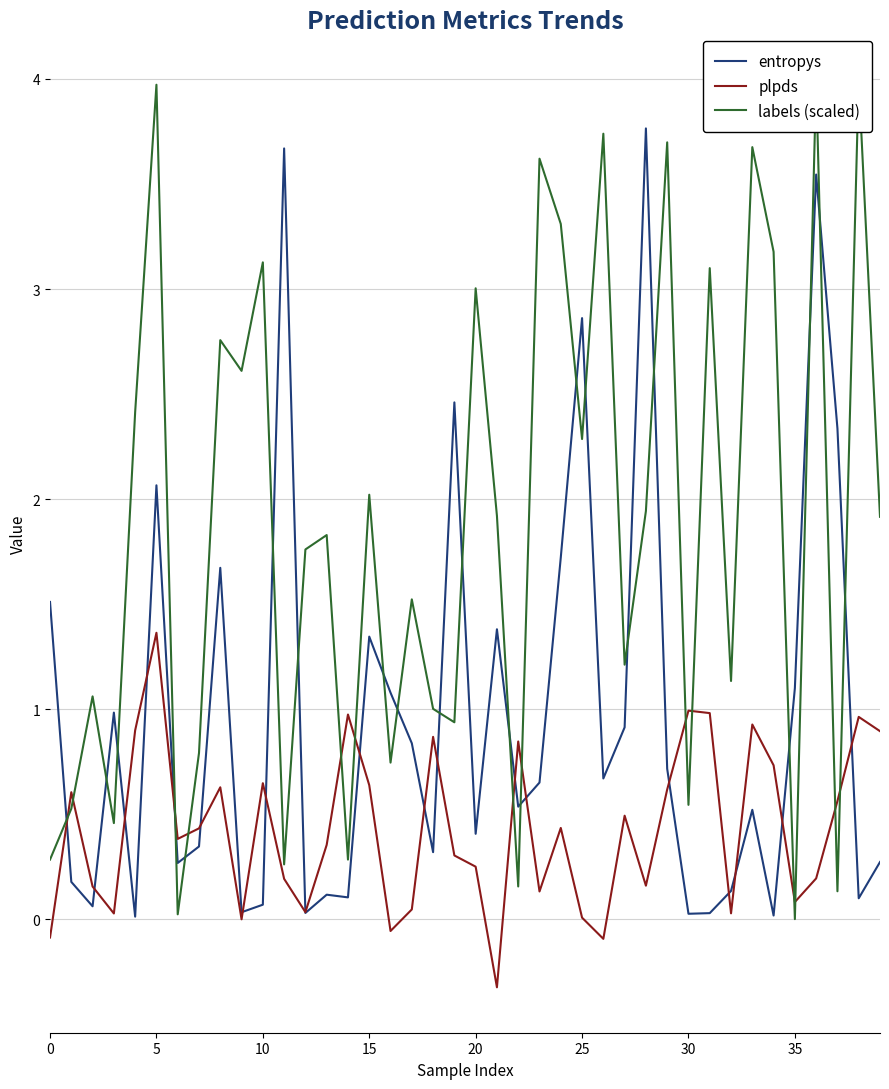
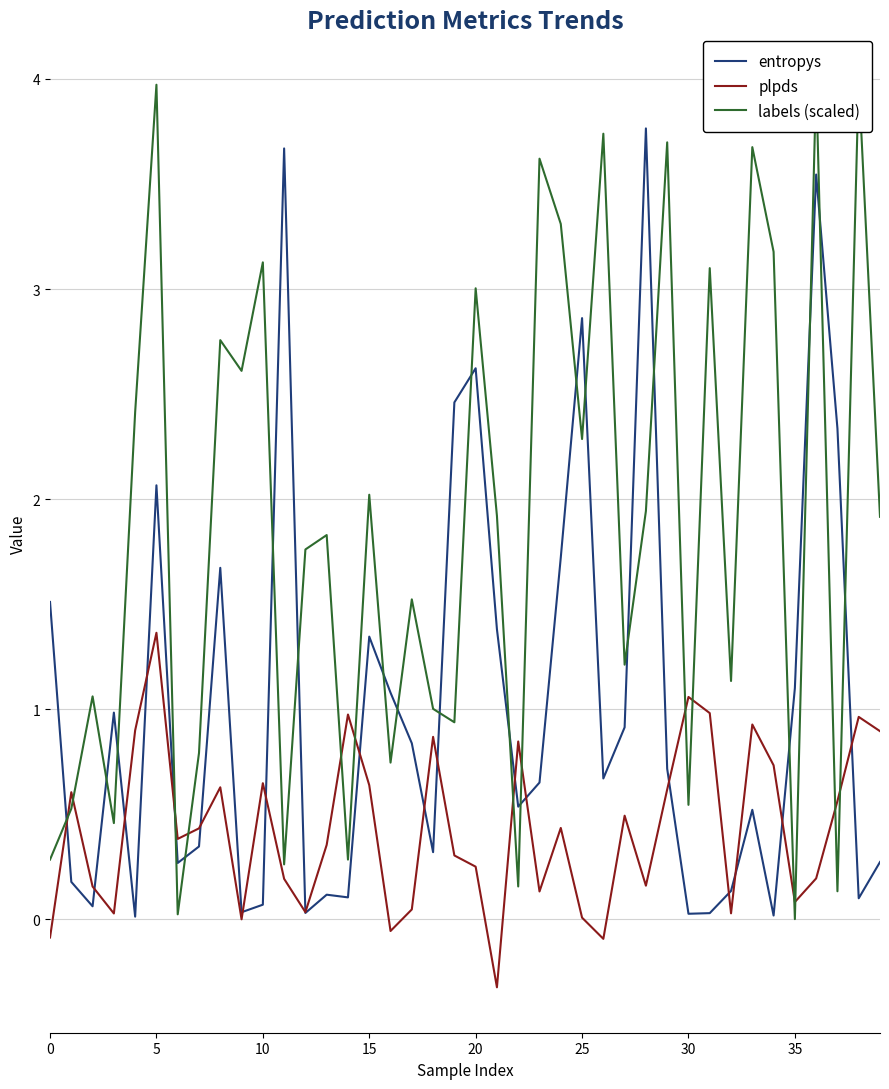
entropys, 20: 0.41 -> 2.62
plpds, 30: 0.99 -> 1.06
